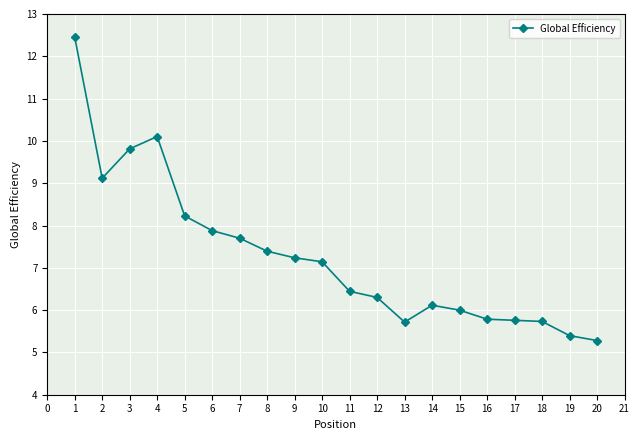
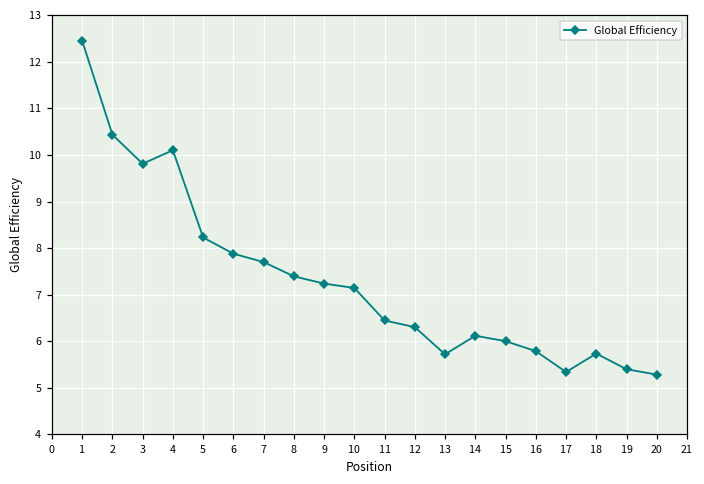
2: 9.1 -> 10.4
17: 5.8 -> 5.3
